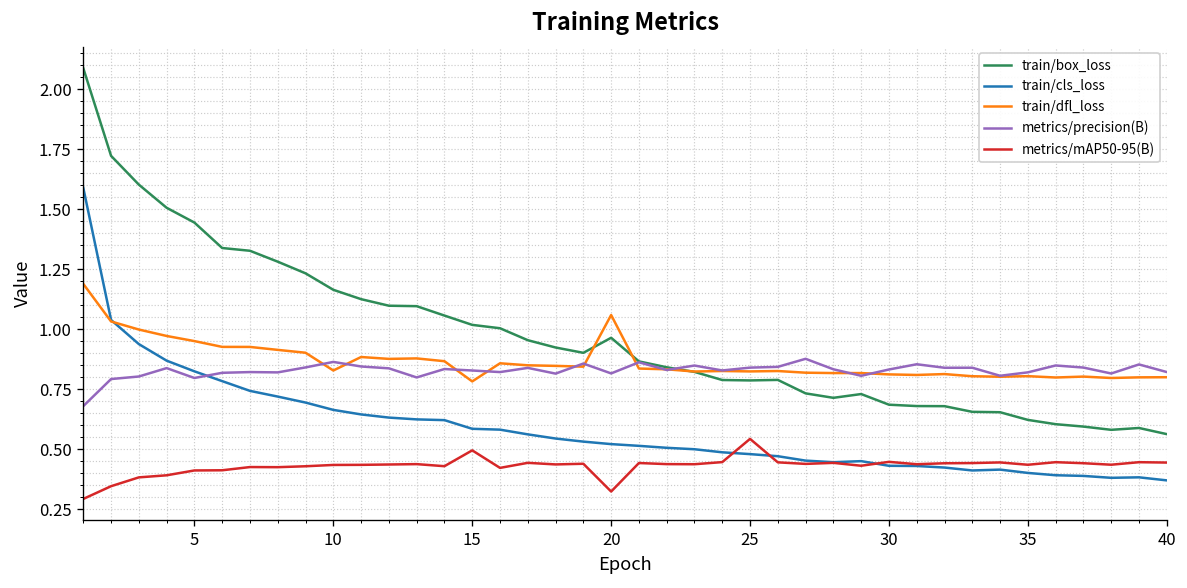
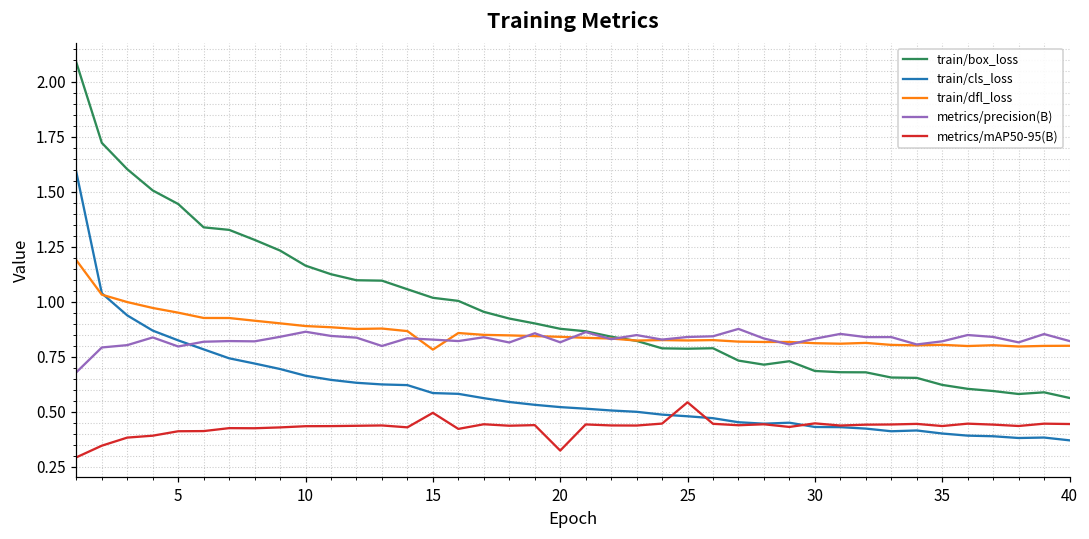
train/dfl_loss, 10: 0.83 -> 0.89
train/box_loss, 20: 0.96 -> 0.88
train/dfl_loss, 20: 1.06 -> 0.84
